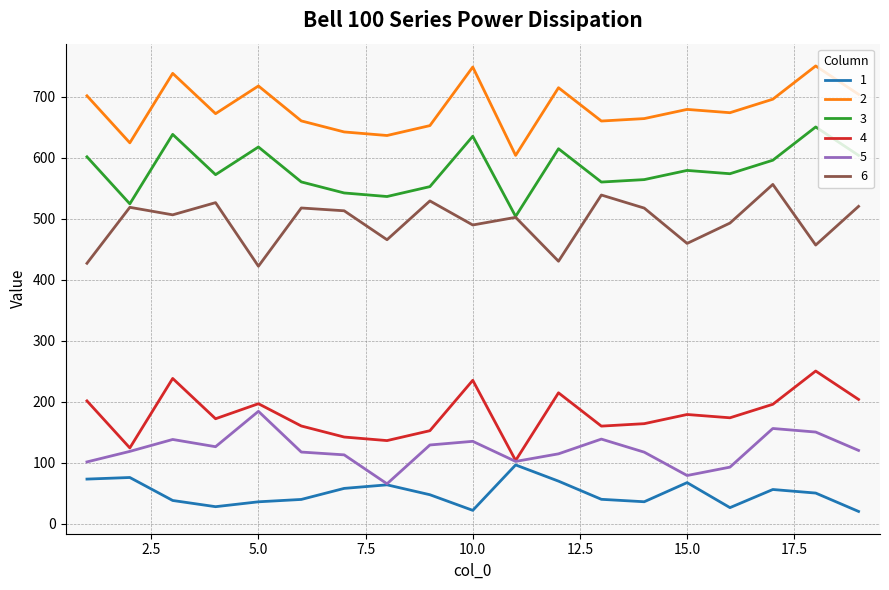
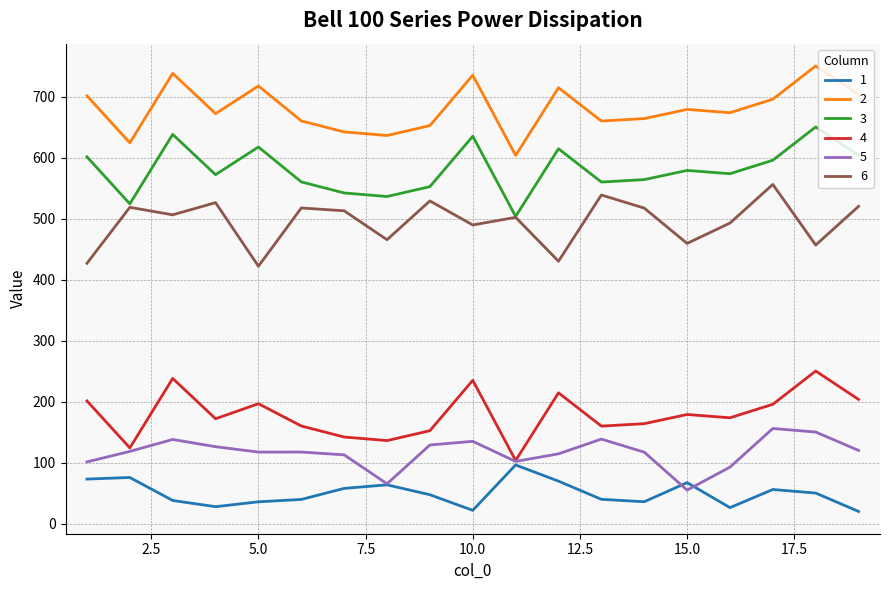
5, 5.0: 180 -> 120
2, 10.0: 750 -> 740
5, 15.0: 80 -> 60
